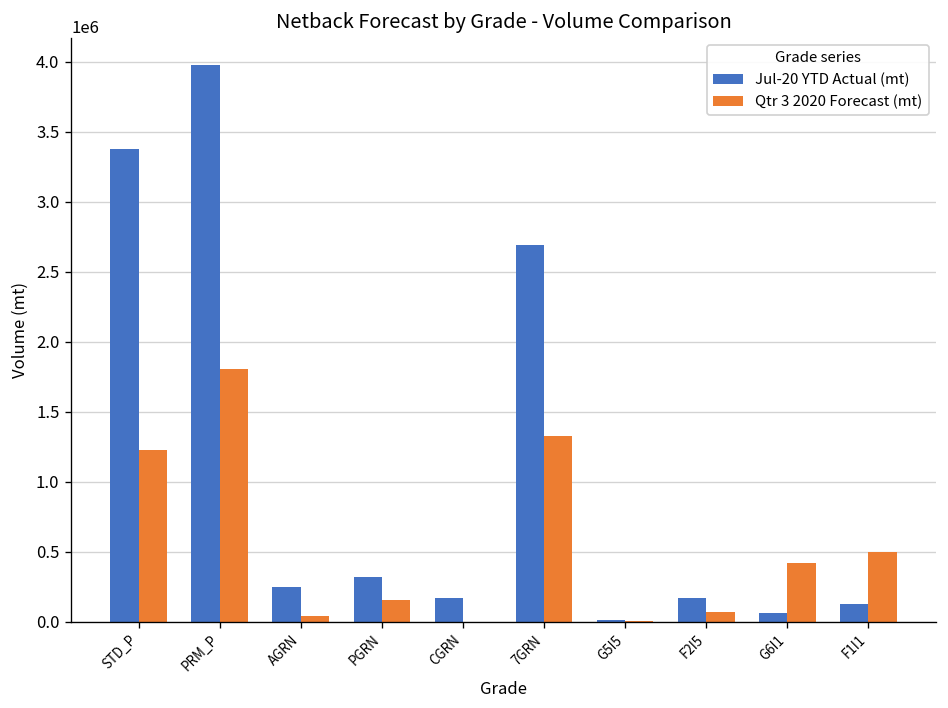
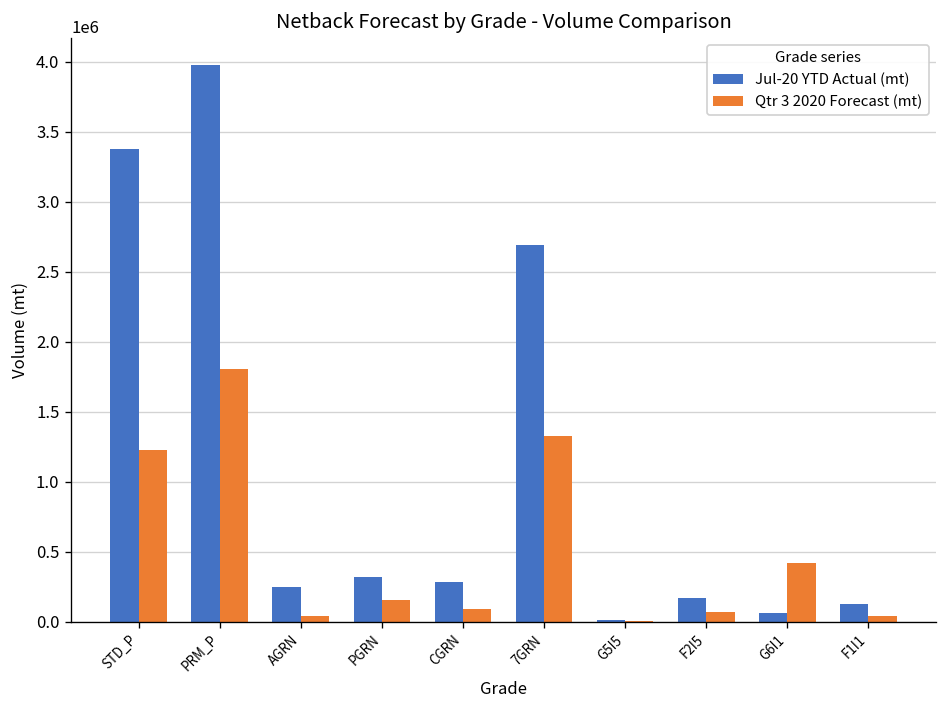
Jul-20 YTD Actual (mt), CGRN: 170000 -> 280000
Qtr 3 2020 Forecast (mt), CGRN: 0 -> 90000
Qtr 3 2020 Forecast (mt), F1I1: 500000 -> 40000
